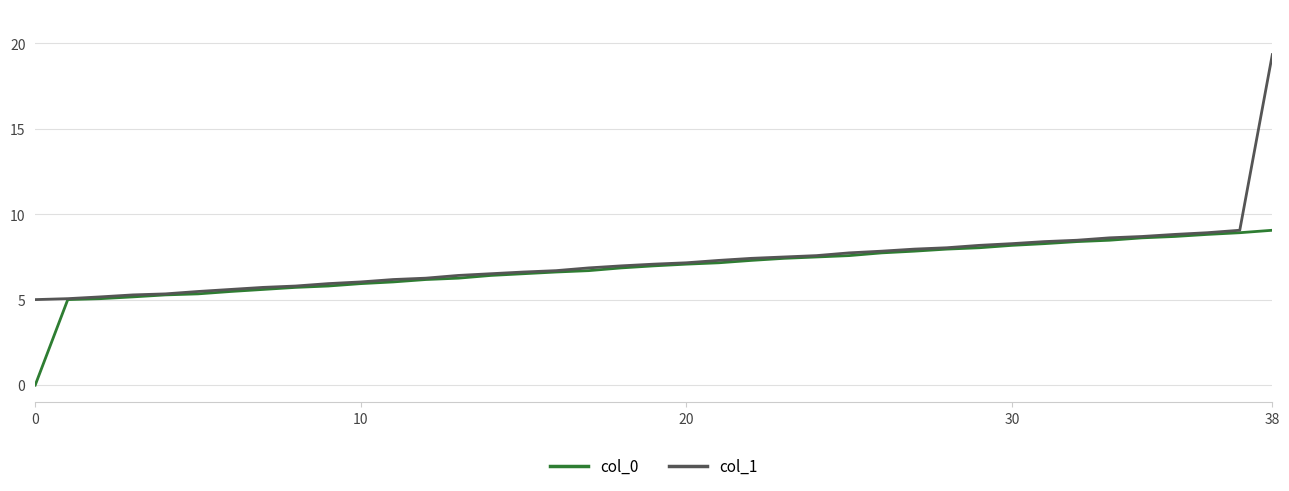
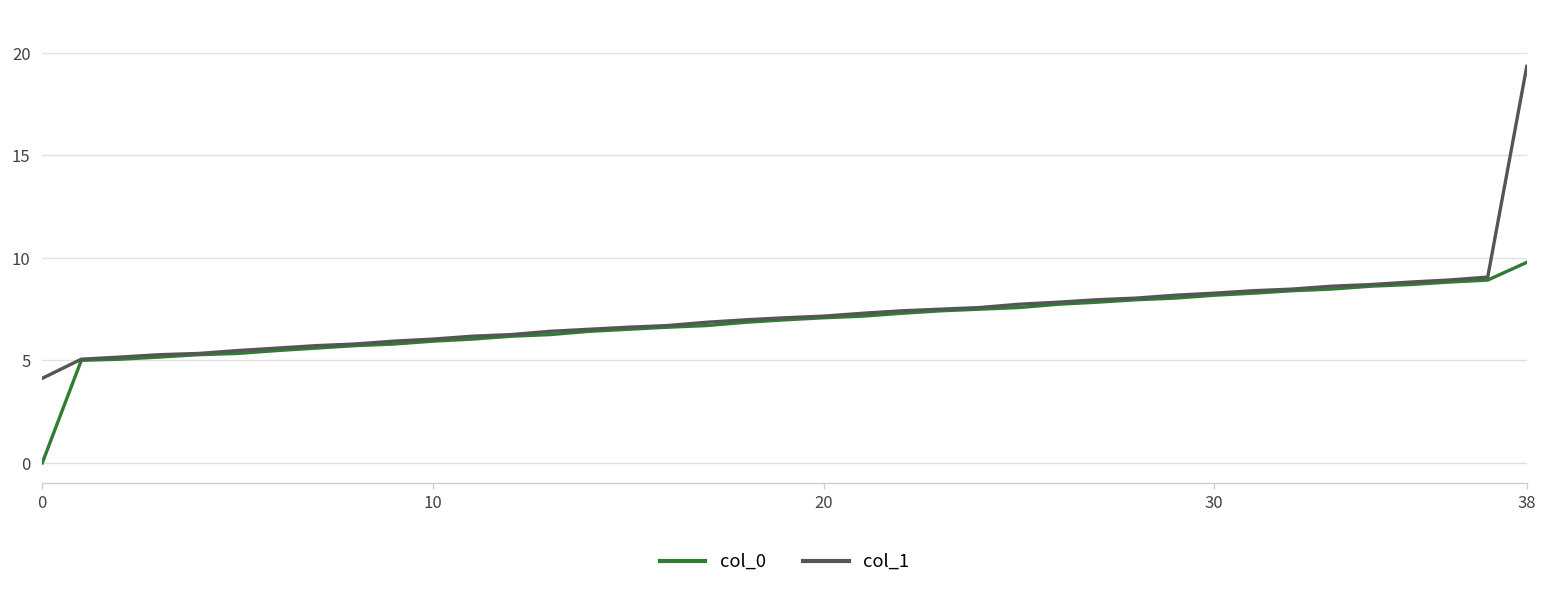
col_1, 0: 5.0 -> 4.1
col_0, 38: 9.1 -> 9.8
